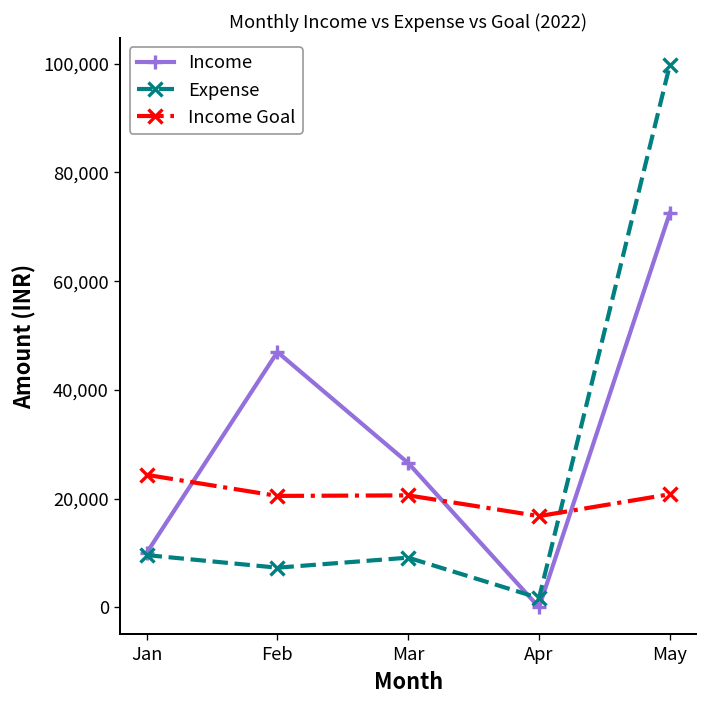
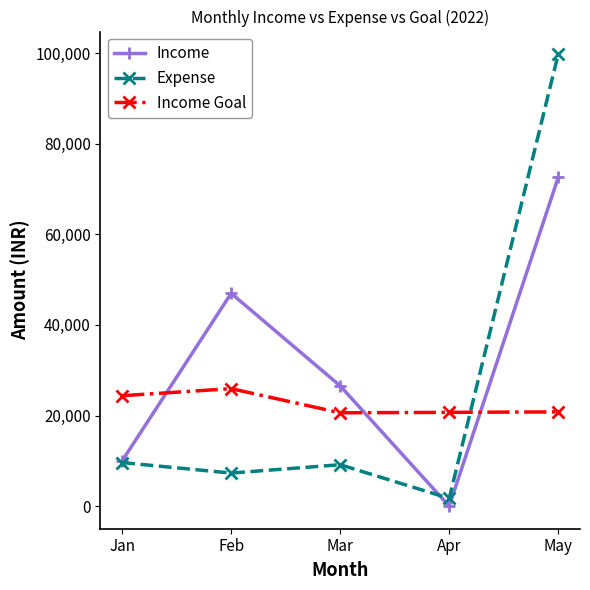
Income Goal, Feb: 21,000 -> 26,000
Income Goal, Apr: 17,000 -> 21,000
